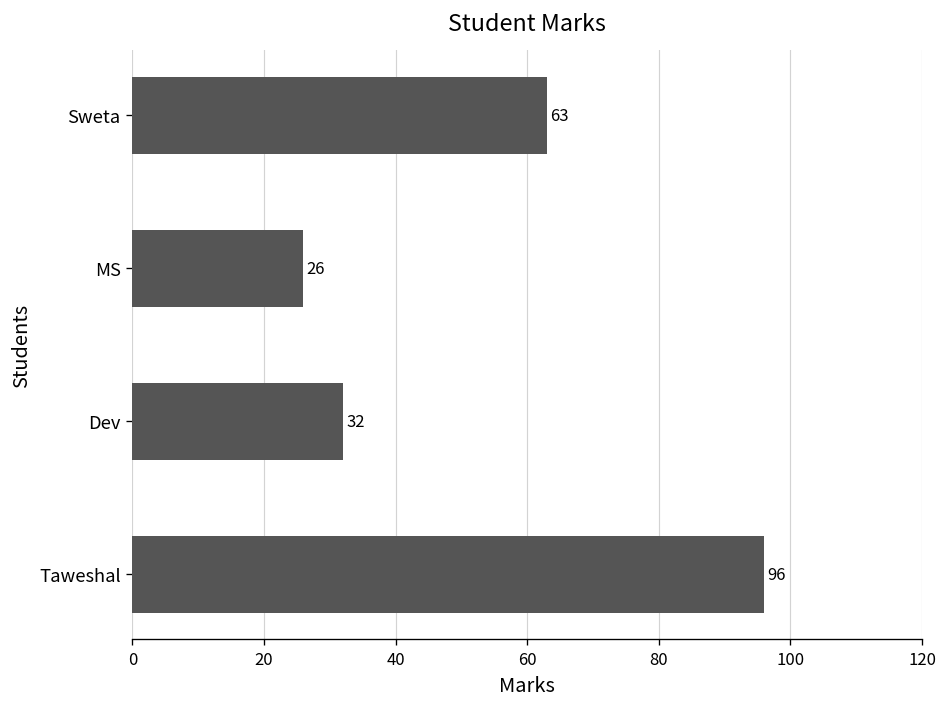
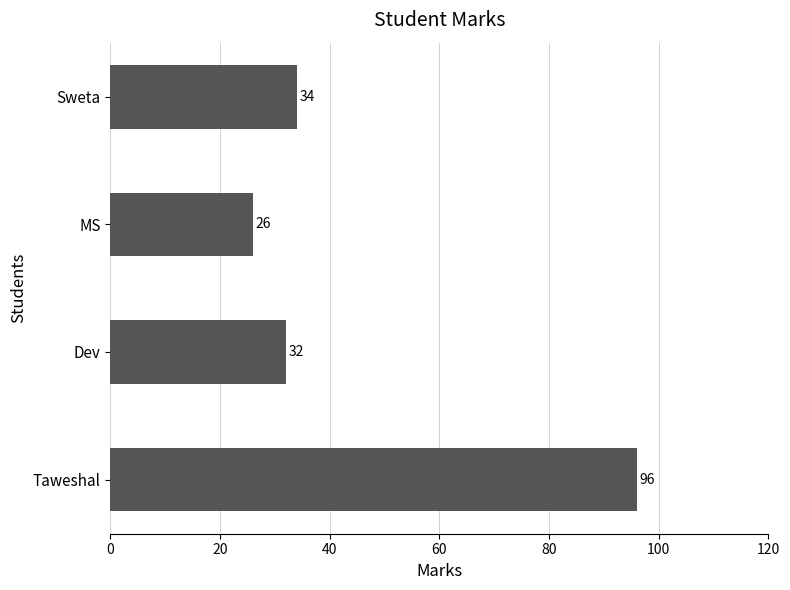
Sweta: 63 -> 34
